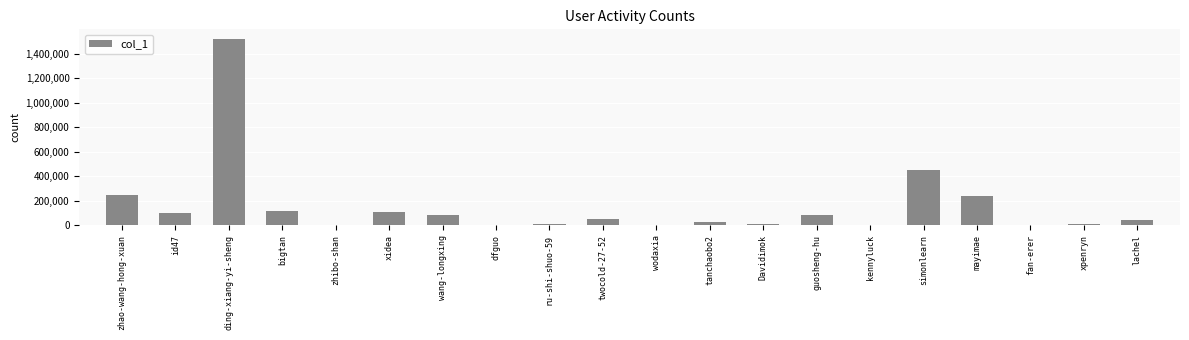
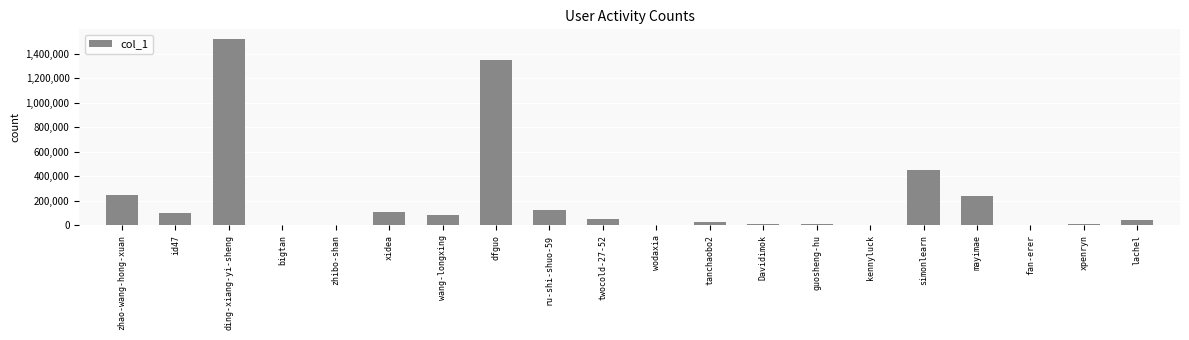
bigtan: 110,000 -> 0
dfguo: 0 -> 1,350,000
ru-shi-shuo-59: 10,000 -> 120,000
guosheng-hu: 80,000 -> 10,000
